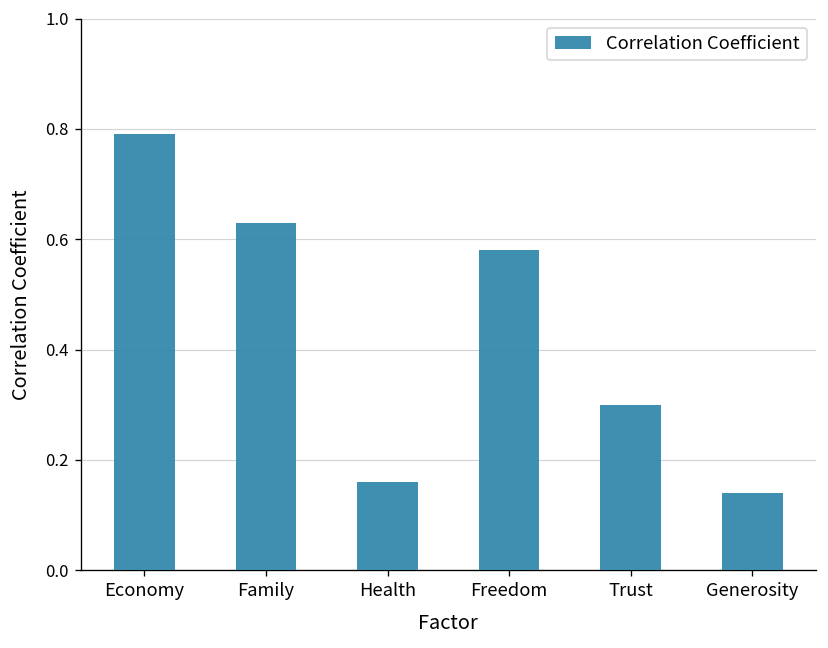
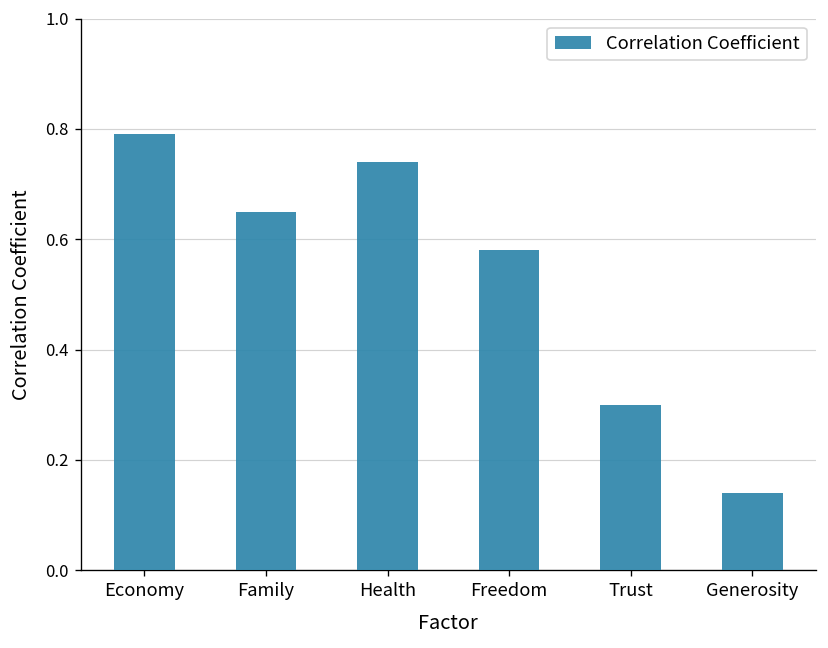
Family: 0.63 -> 0.65
Health: 0.16 -> 0.74
